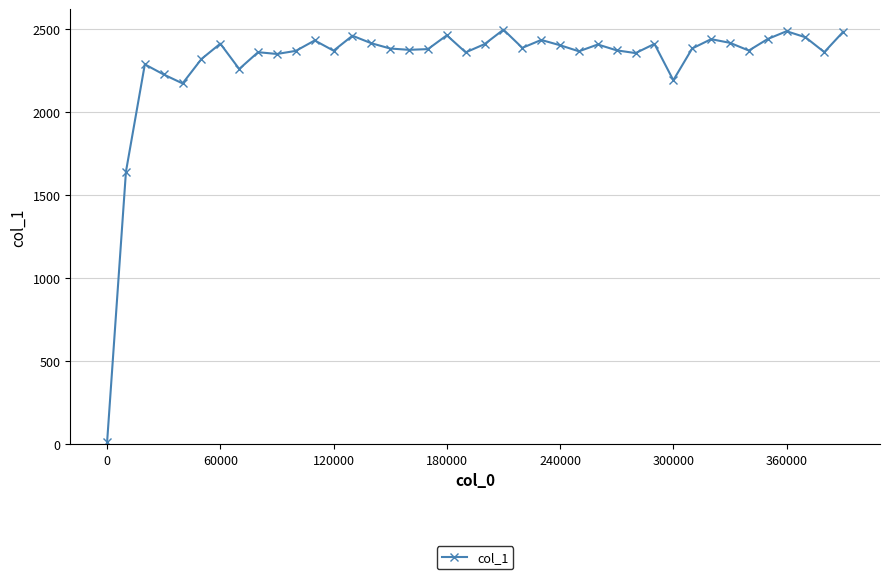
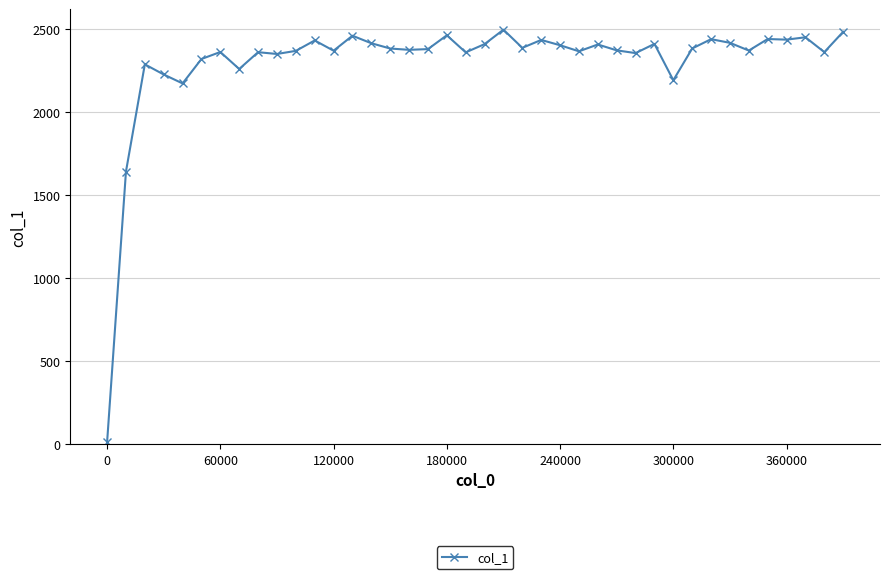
60000: 2410 -> 2360
360000: 2480 -> 2430
